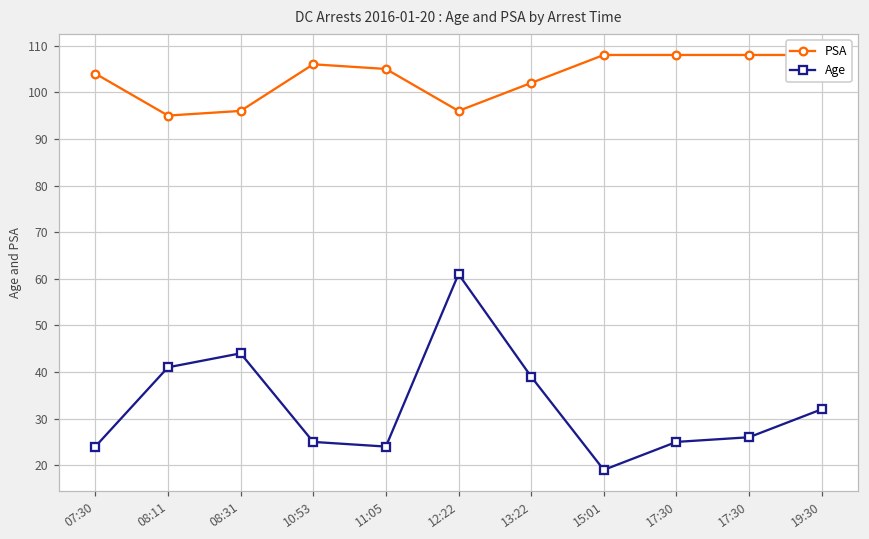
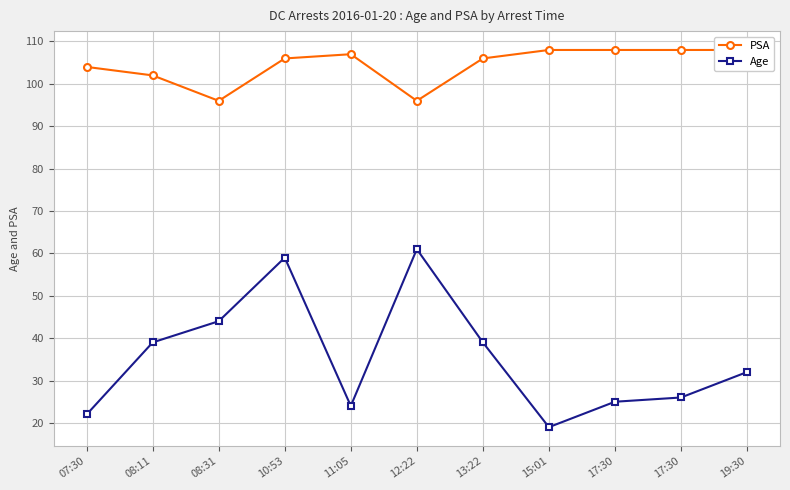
Age, 07:30: 24 -> 22
PSA, 08:11: 95 -> 102
Age, 08:11: 41 -> 39
Age, 10:53: 25 -> 59
PSA, 11:05: 105 -> 107
PSA, 13:22: 102 -> 106
